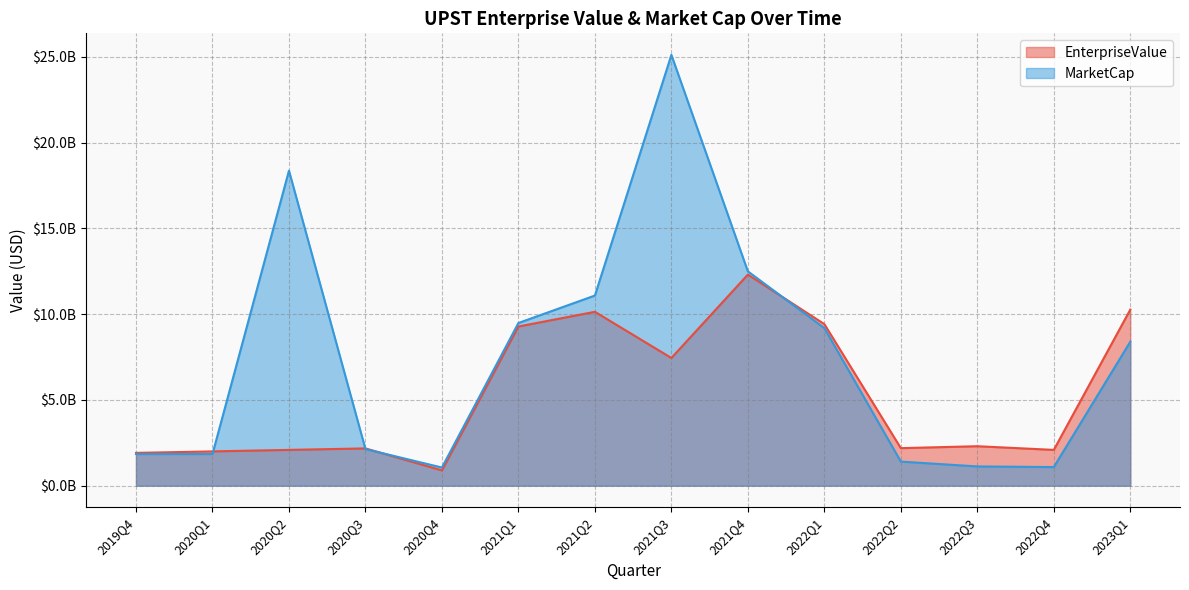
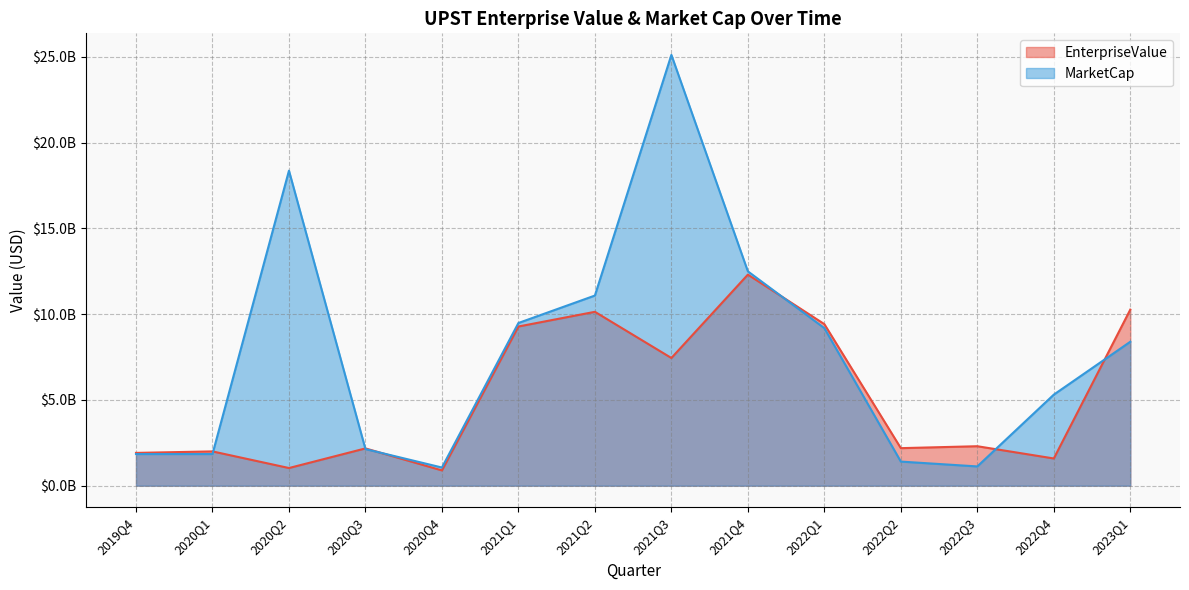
EnterpriseValue, 2020Q2: $2100000000 -> $1000000000
EnterpriseValue, 2022Q4: $2100000000 -> $1600000000
MarketCap, 2022Q4: $1100000000 -> $5300000000
